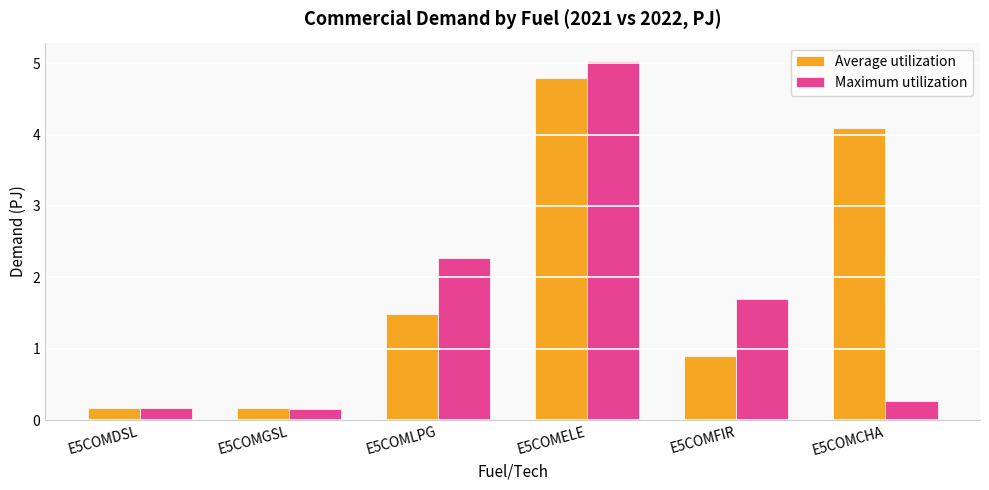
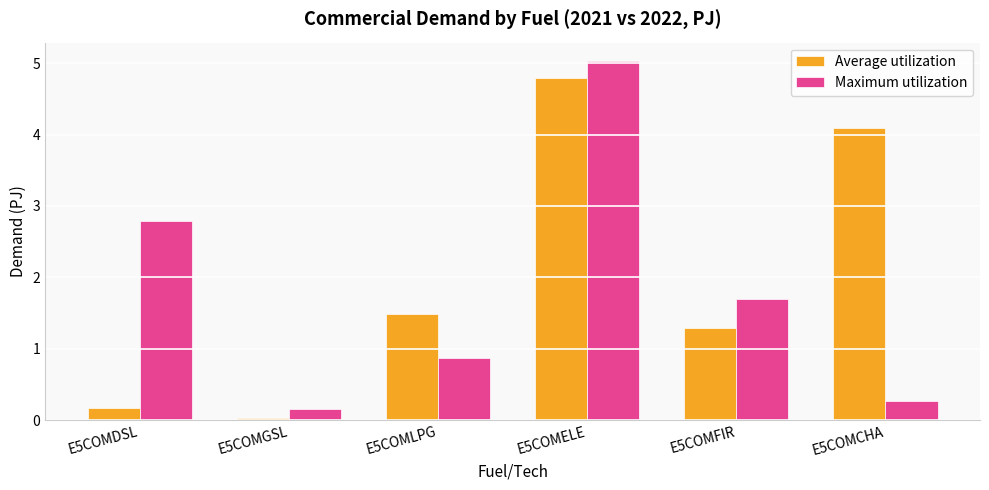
Maximum utilization, E5COMDSL: 0.2 -> 2.8
Average utilization, E5COMGSL: 0.2 -> 0.0
Maximum utilization, E5COMLPG: 2.3 -> 0.9
Average utilization, E5COMFIR: 0.9 -> 1.3
